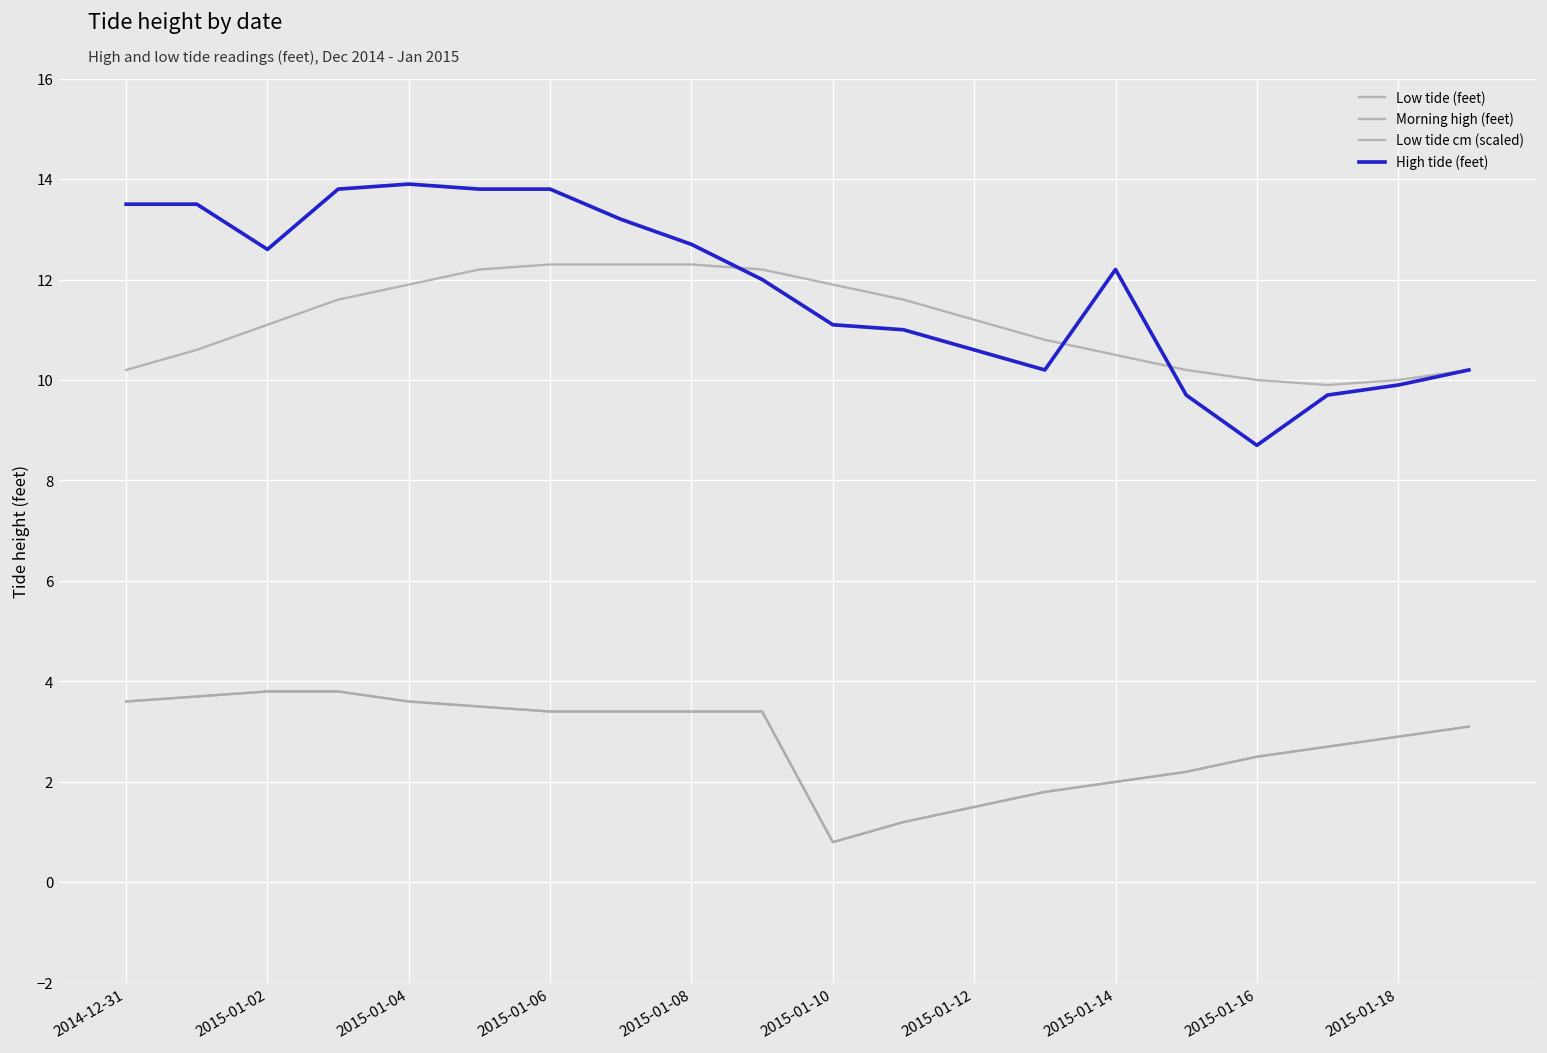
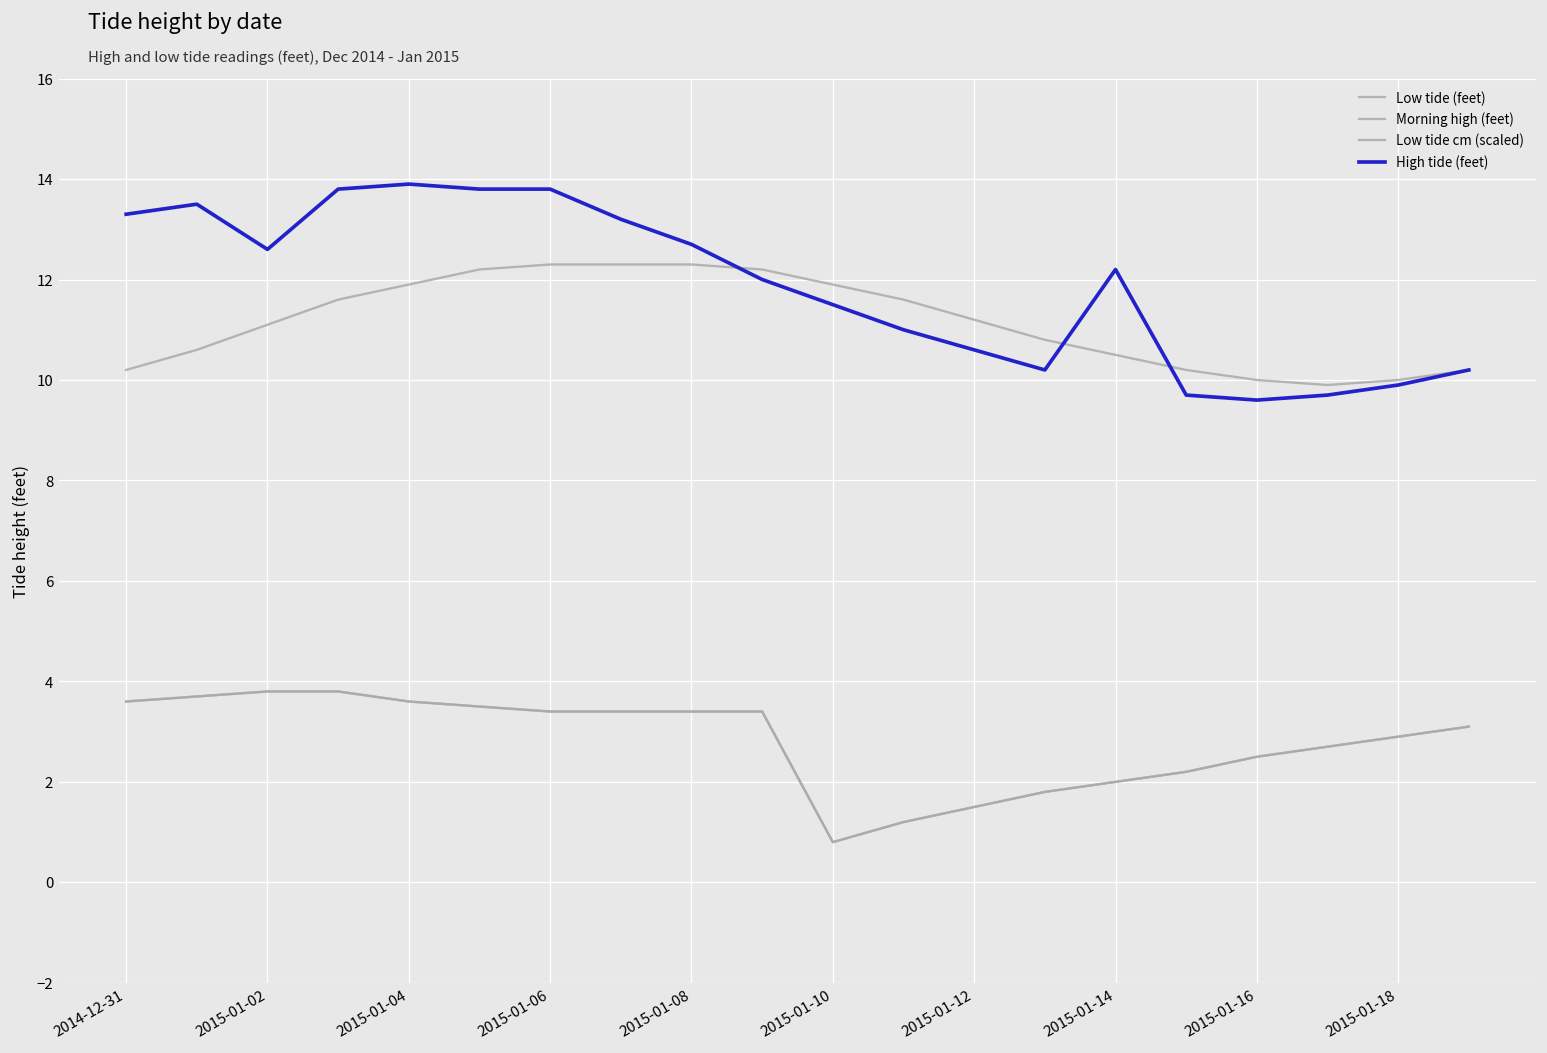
High tide (feet), 2014-12-31: 13.5 -> 13.3
High tide (feet), 2015-01-10: 11.1 -> 11.5
High tide (feet), 2015-01-16: 8.7 -> 9.6
